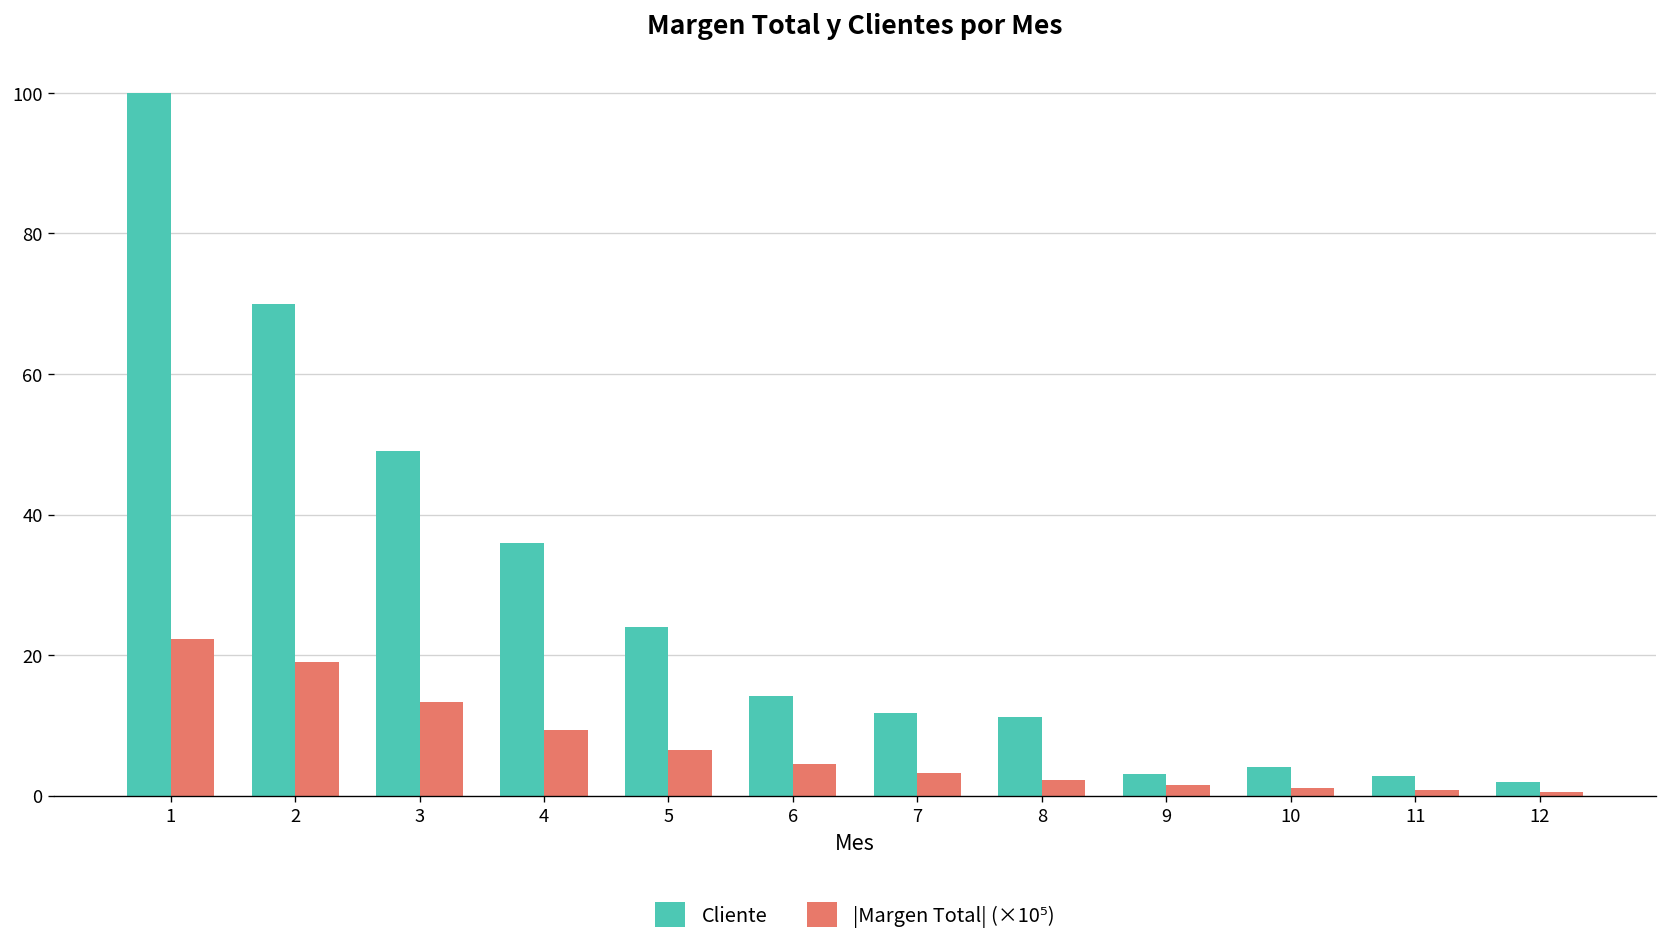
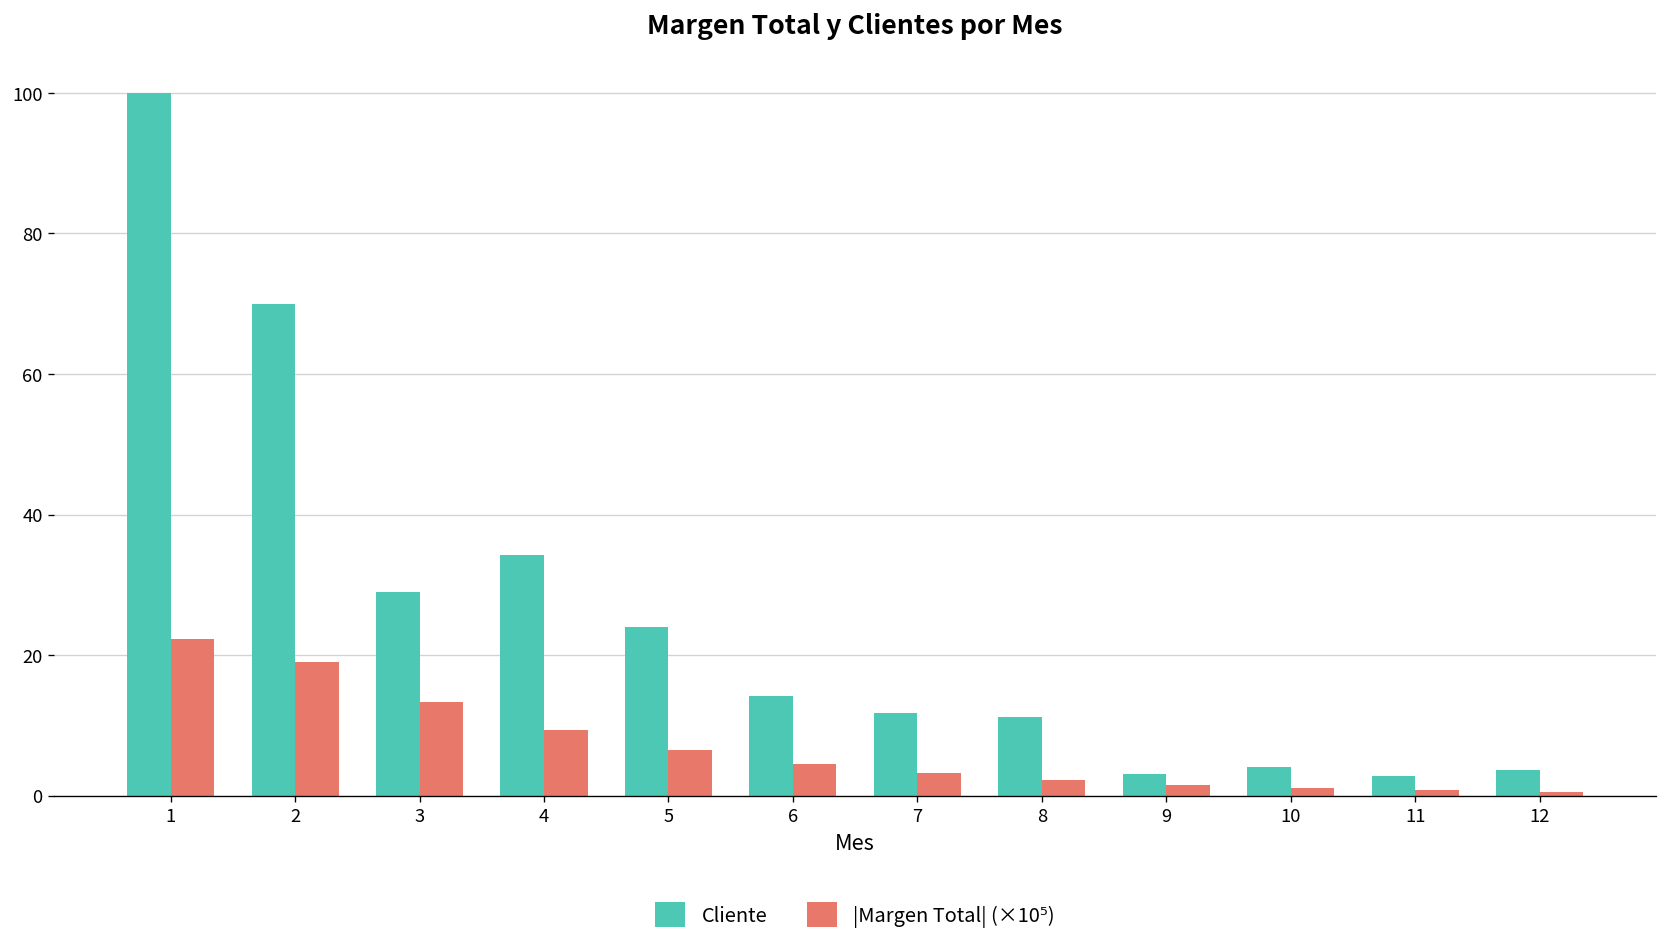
Cliente, 3: 49 -> 29
Cliente, 4: 36 -> 34
Cliente, 12: 2 -> 4
